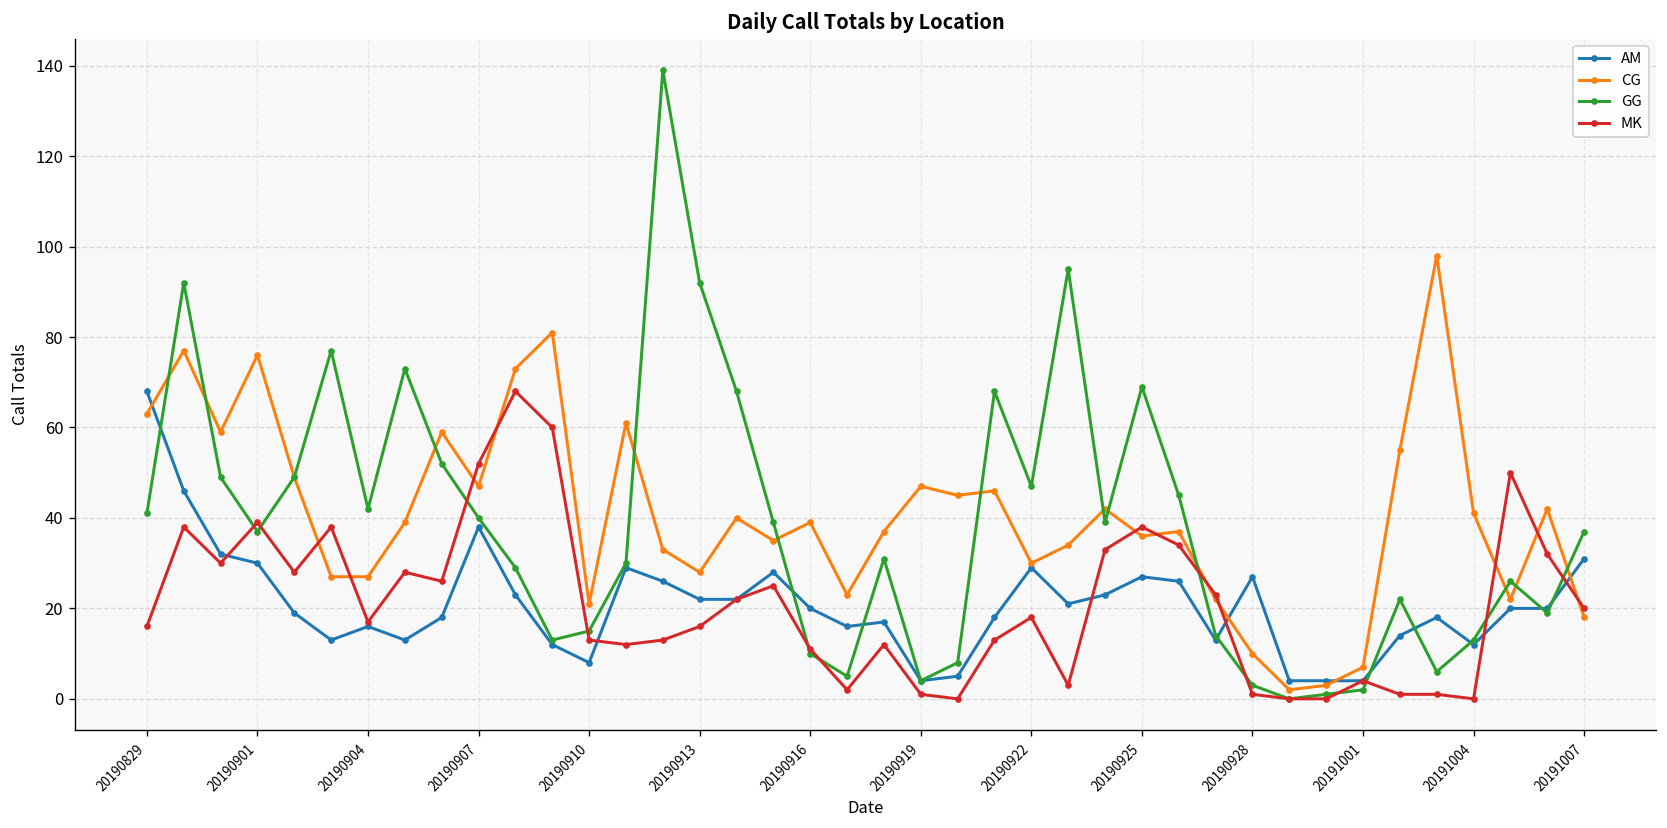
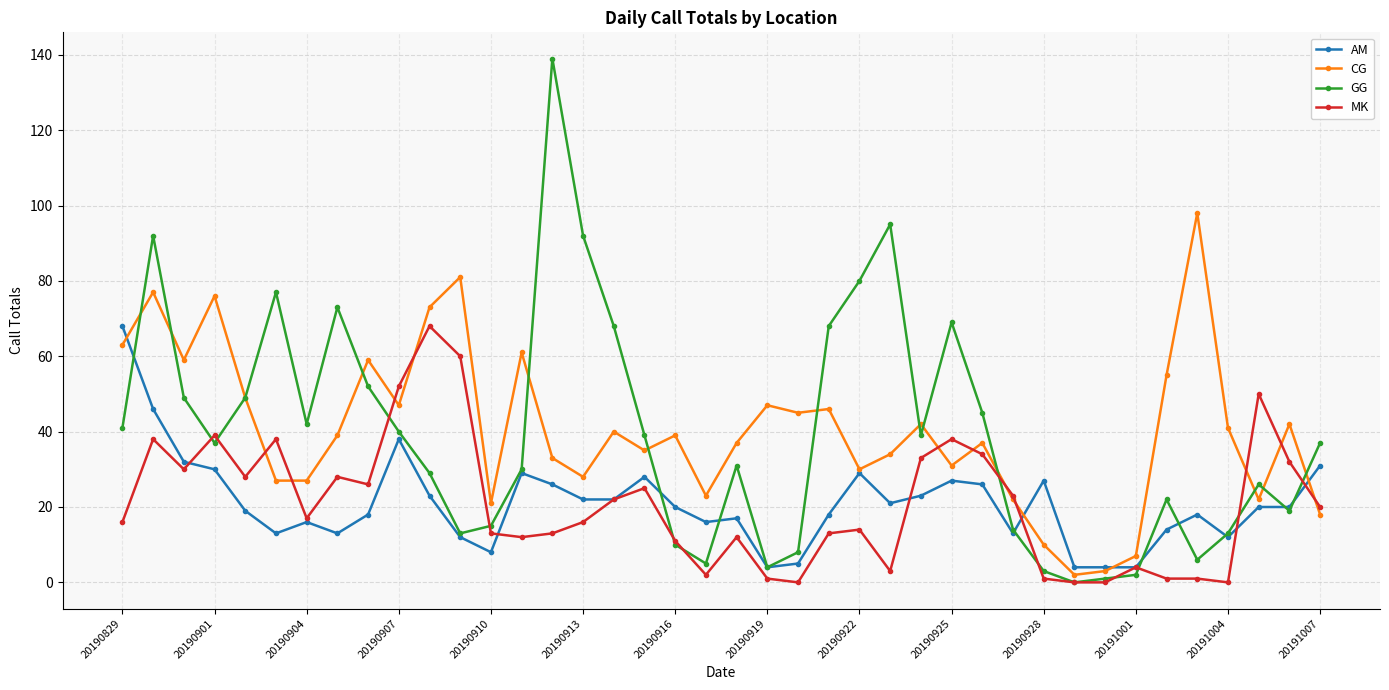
GG, 20190922: 47 -> 80
MK, 20190922: 18 -> 14
CG, 20190925: 36 -> 31
